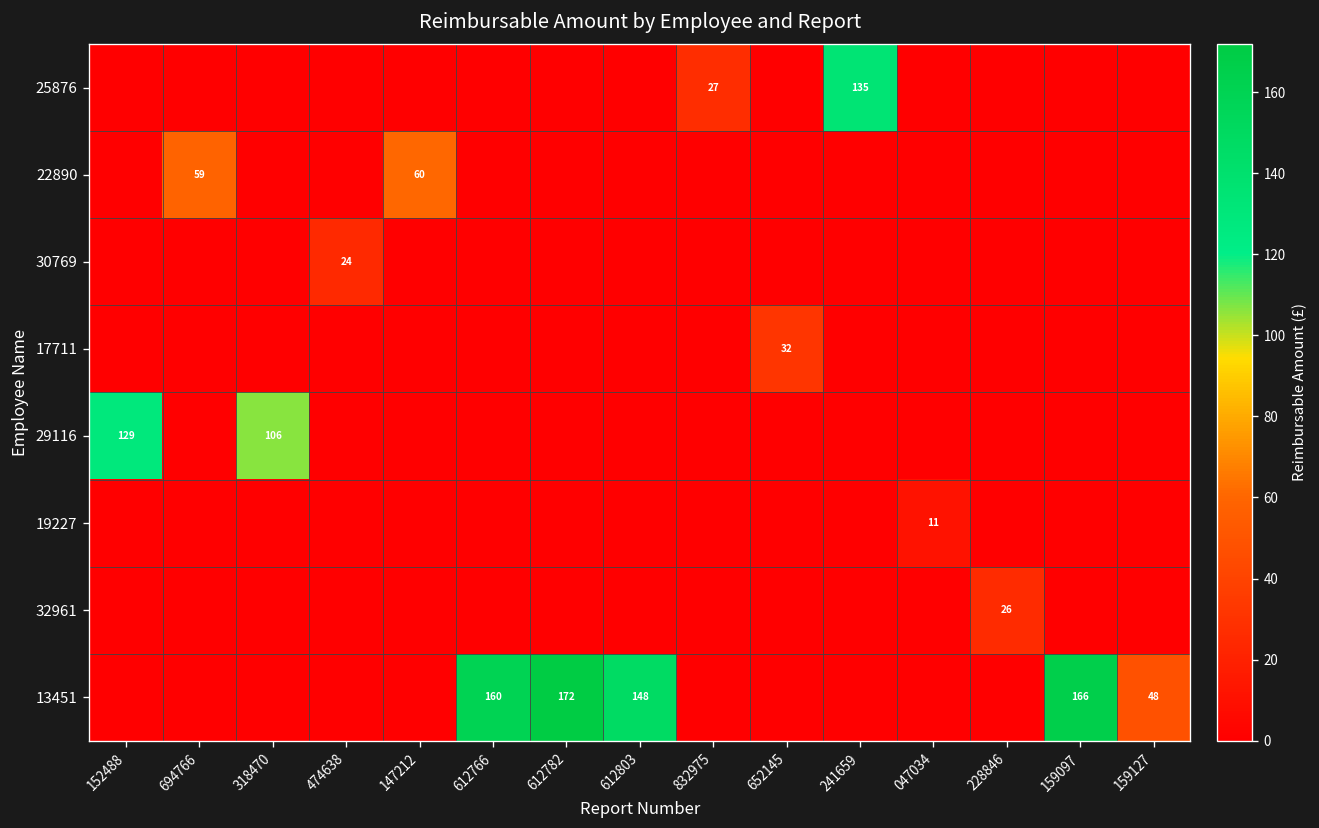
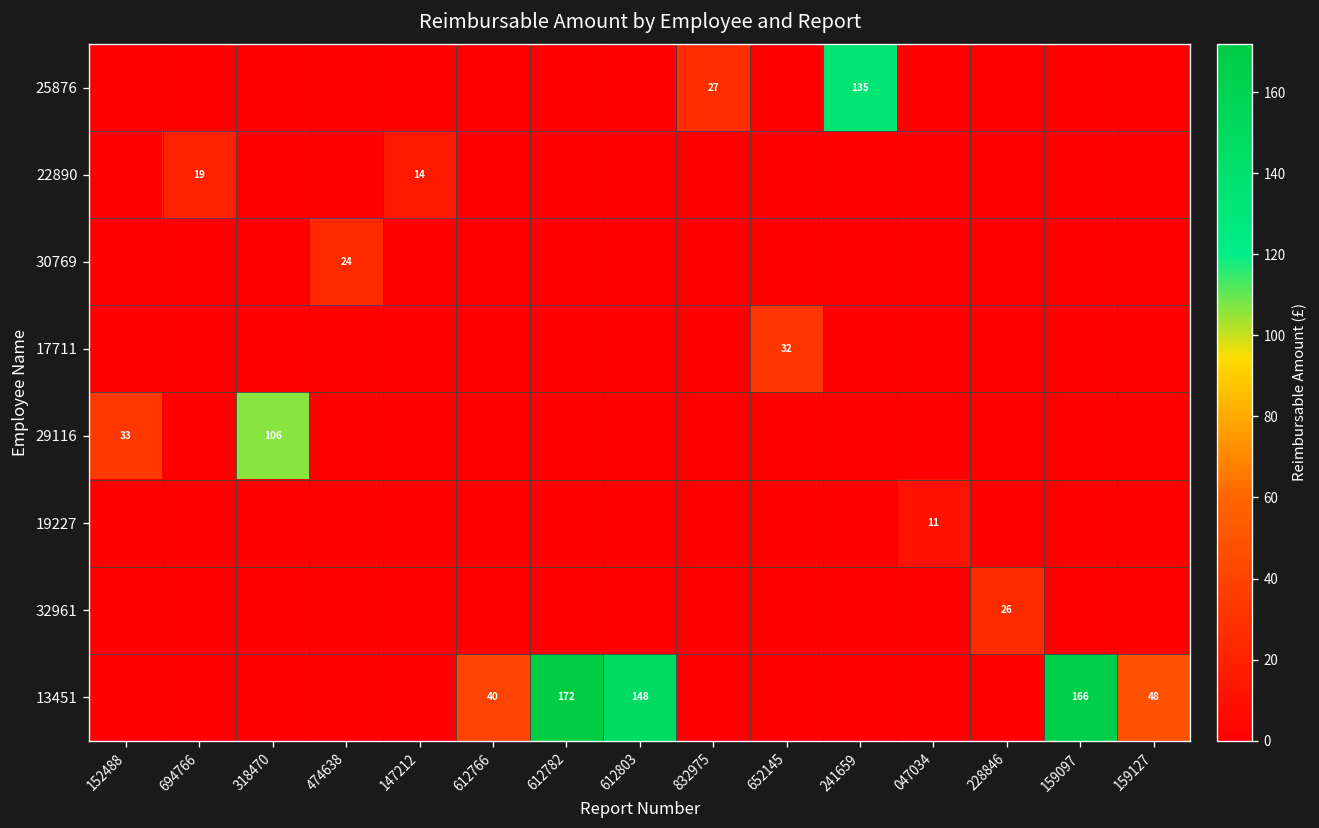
22890, 694766: 59 -> 19
22890, 147212: 60 -> 14
29116, 152488: 129 -> 33
13451, 612766: 160 -> 40
